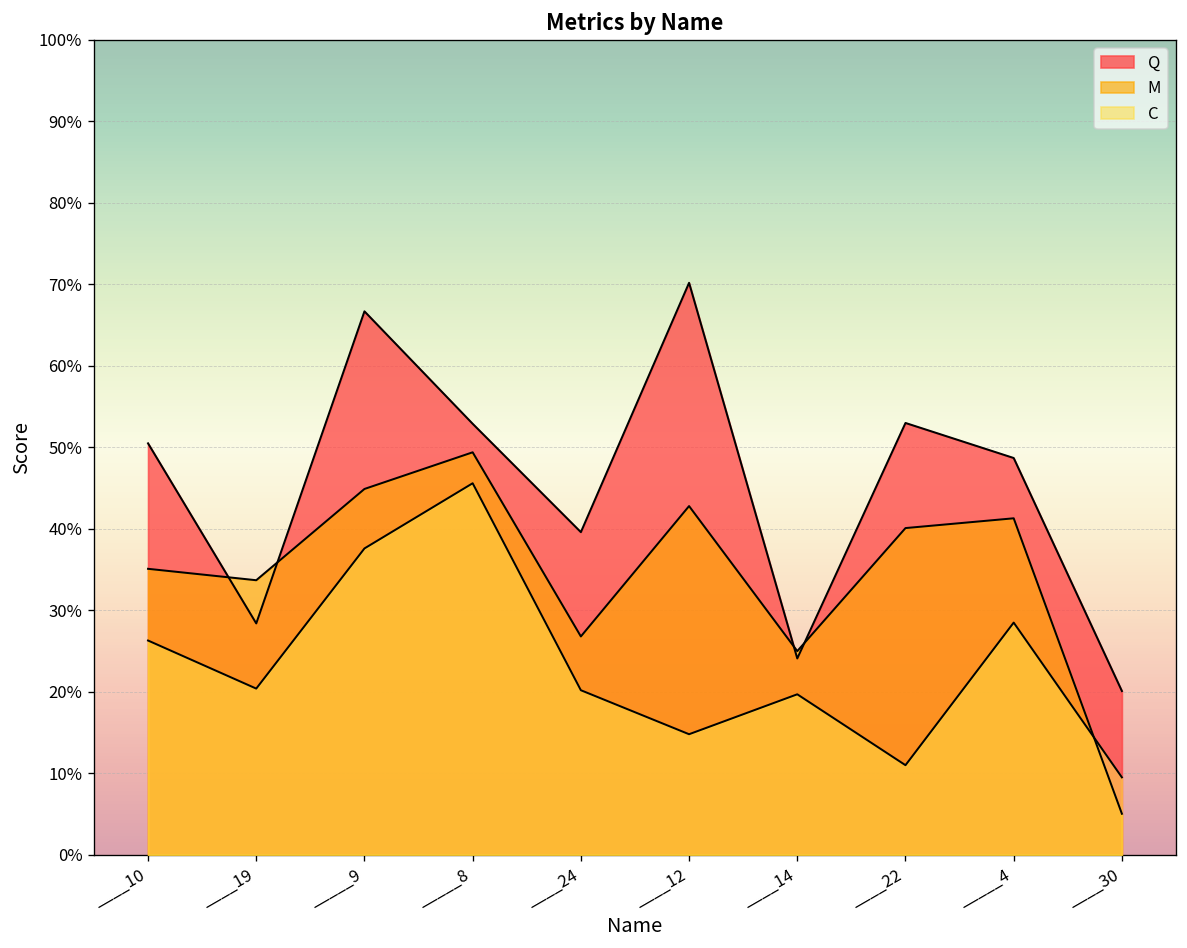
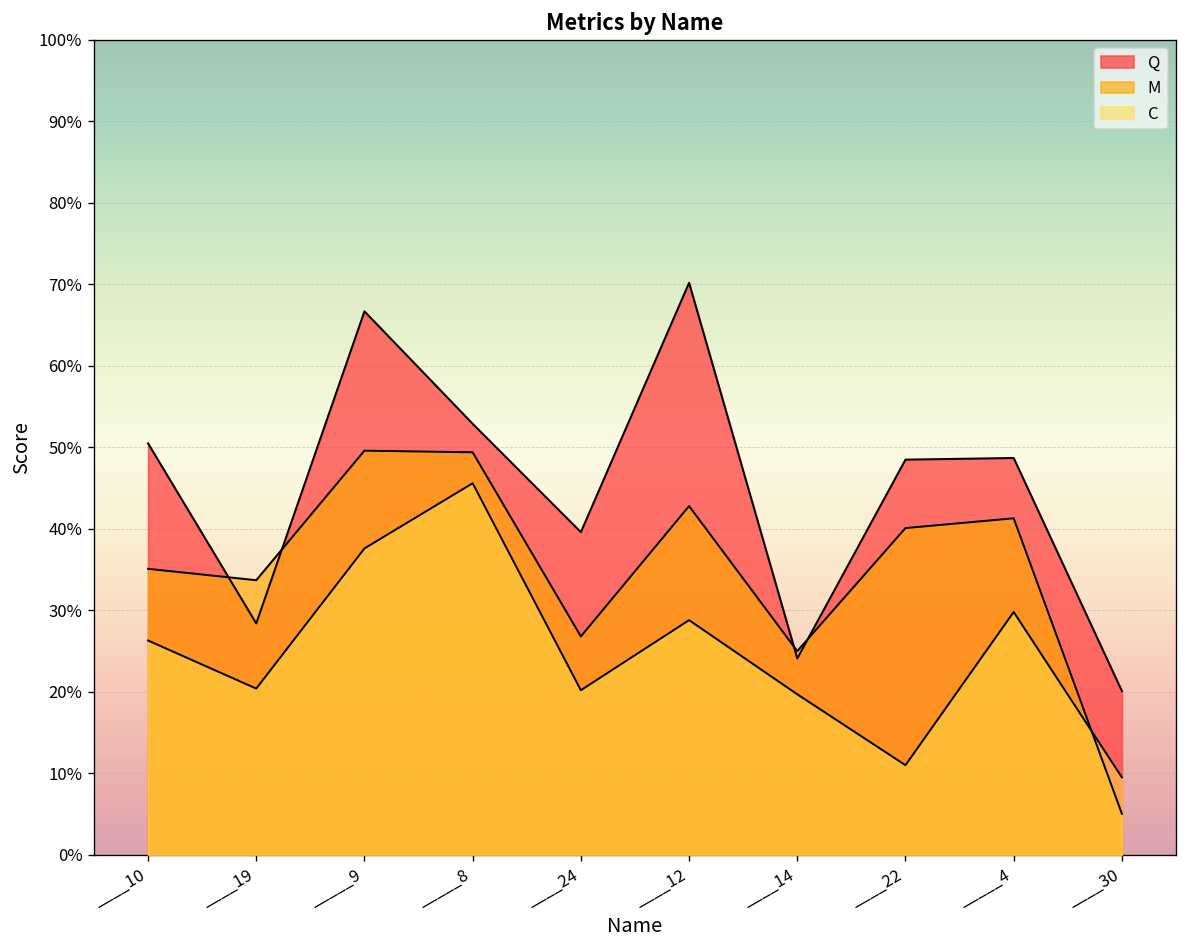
M, _____9: 45% -> 50%
C, ____12: 15% -> 29%
Q, ____22: 53% -> 49%
C, _____4: 28% -> 30%
